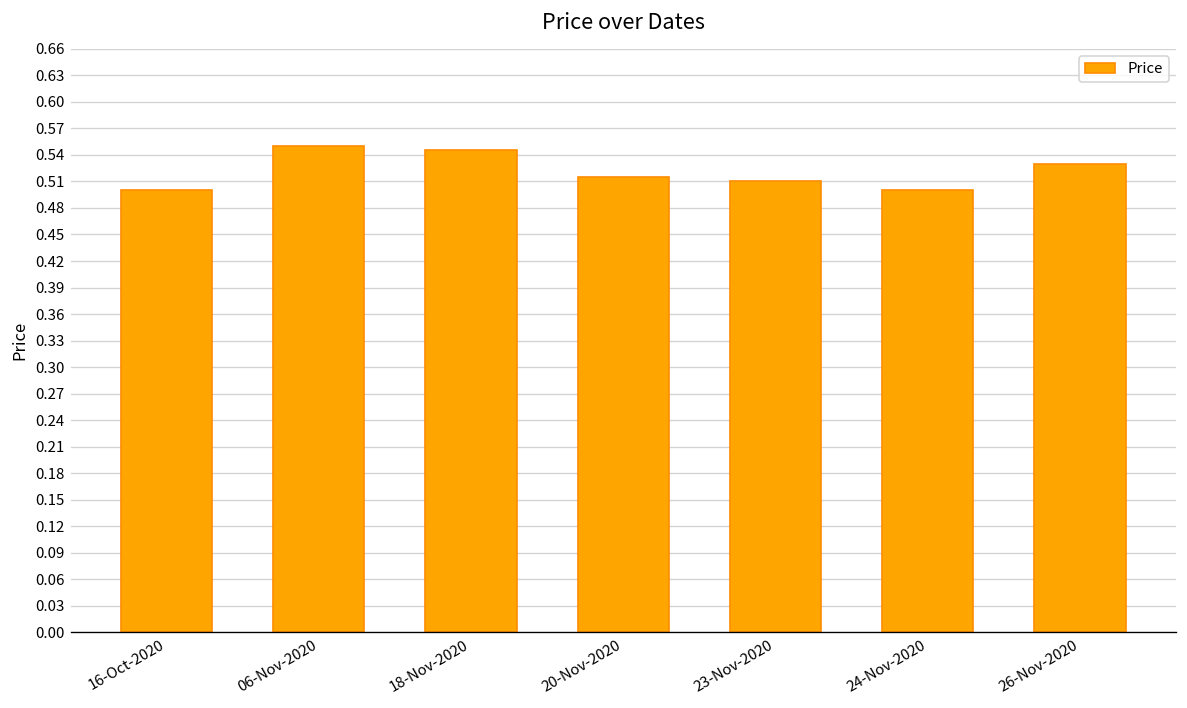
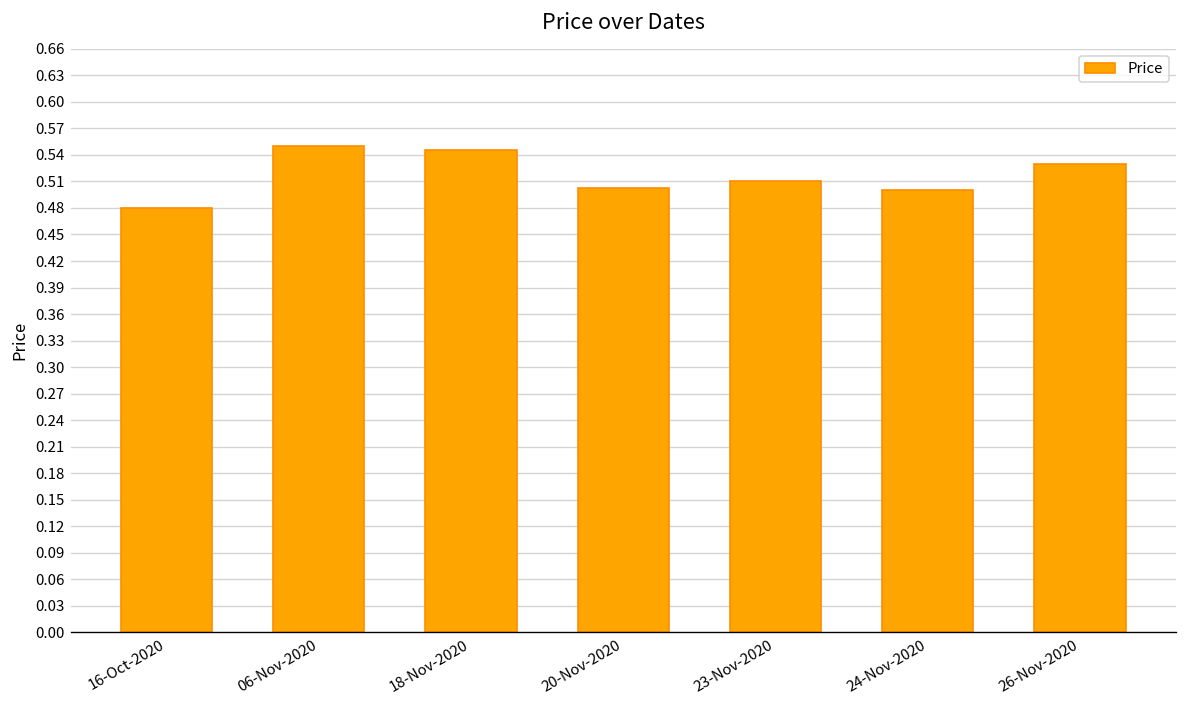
16-Oct-2020: 0.50 -> 0.48
20-Nov-2020: 0.52 -> 0.50
